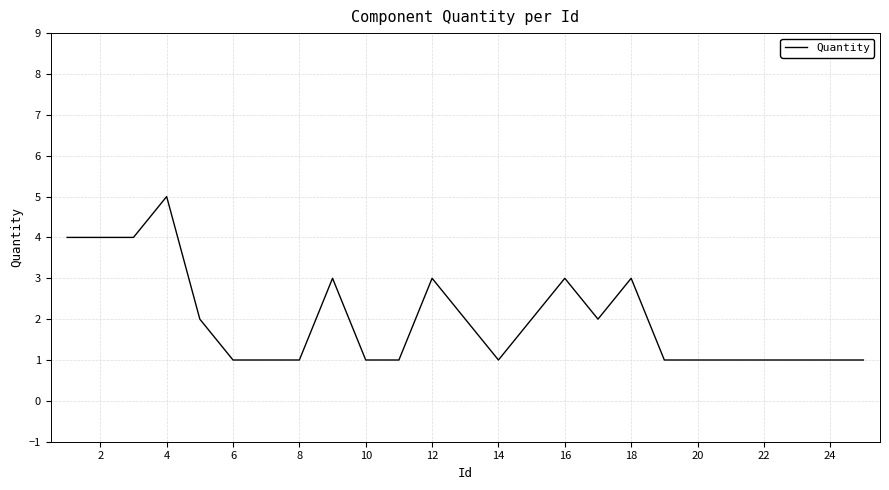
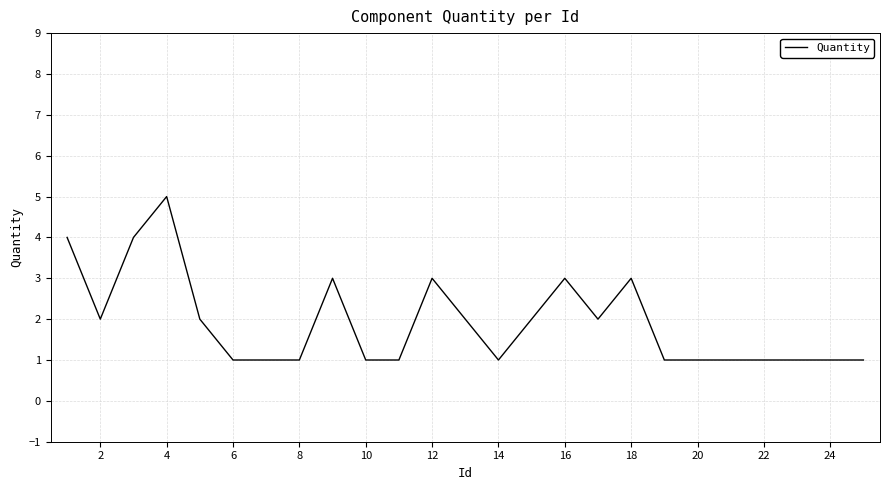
2: 4 -> 2
